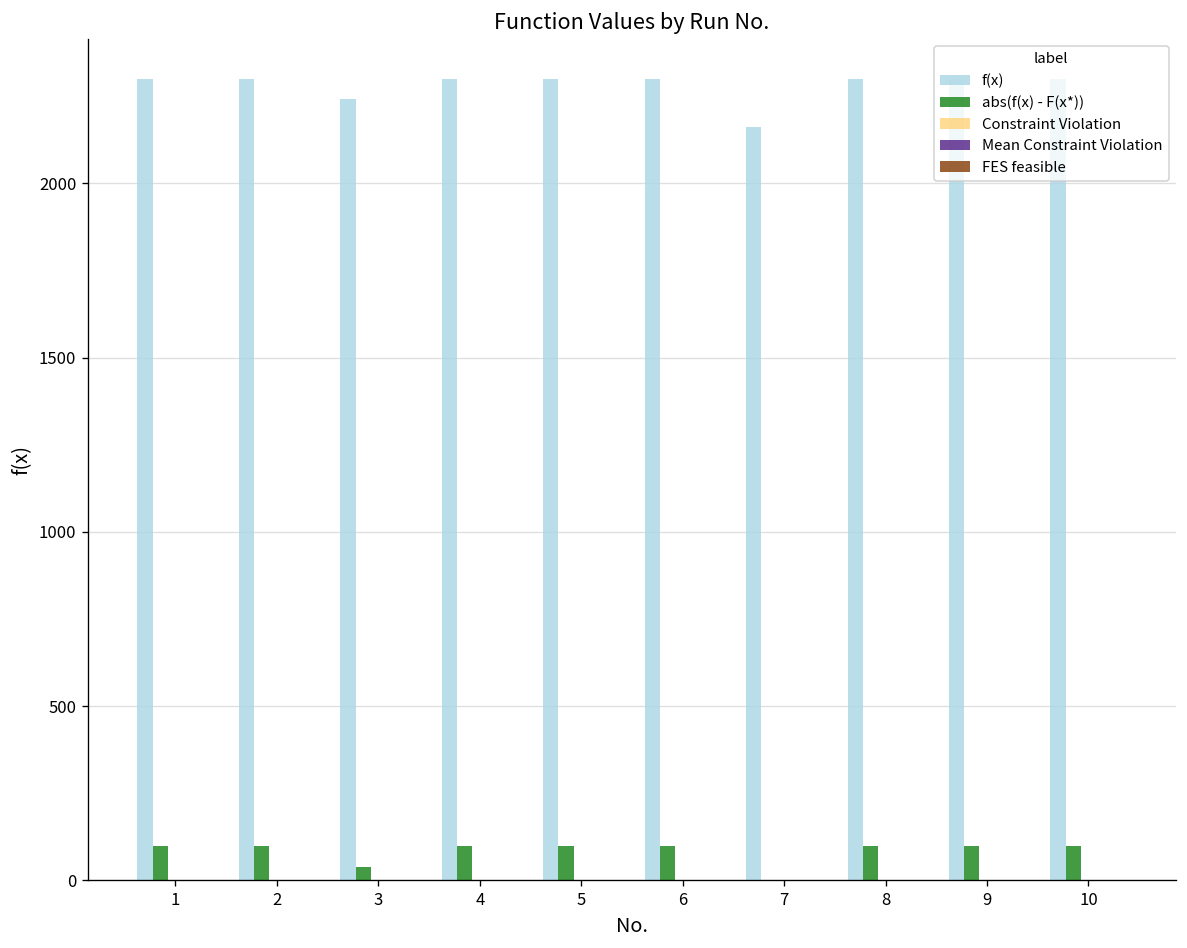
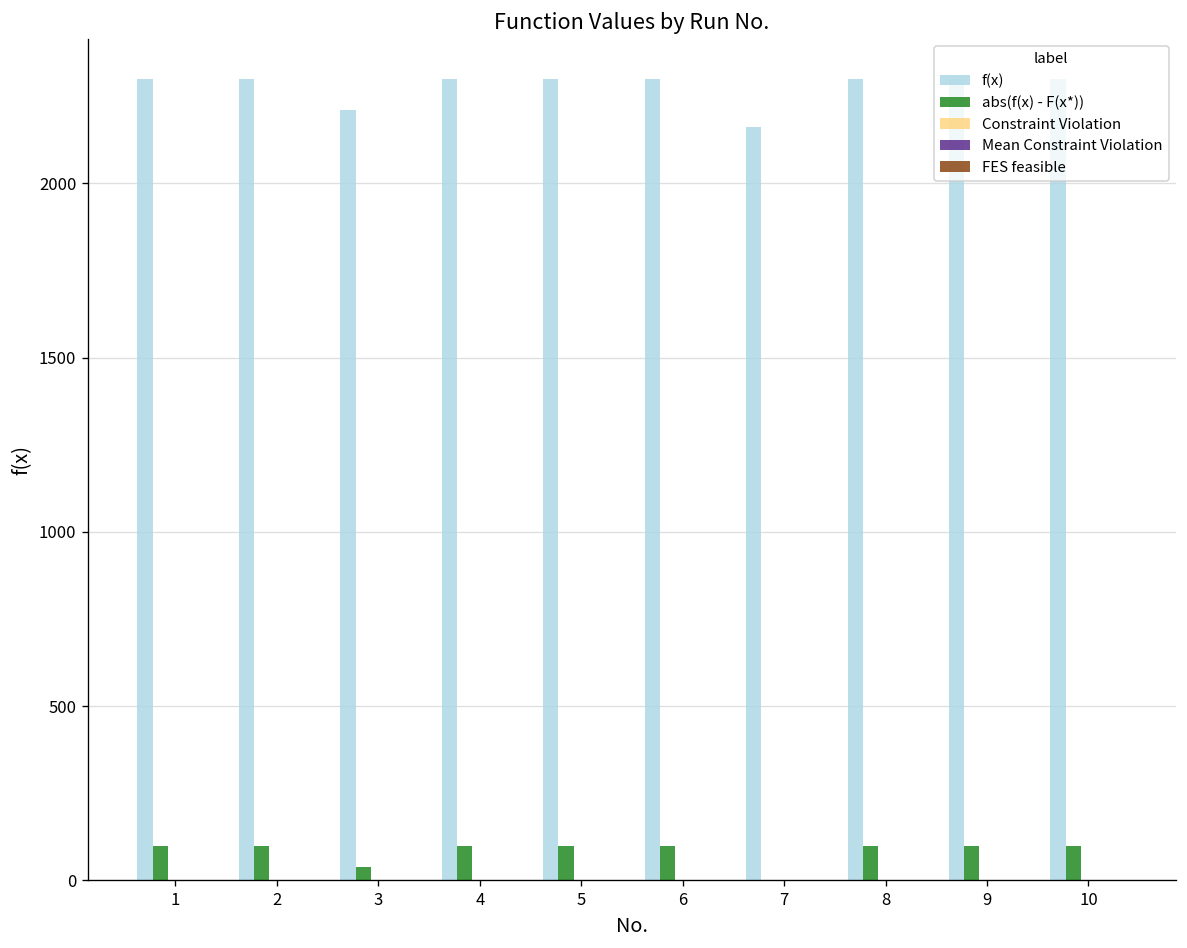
f(x), 3: 2240 -> 2210
